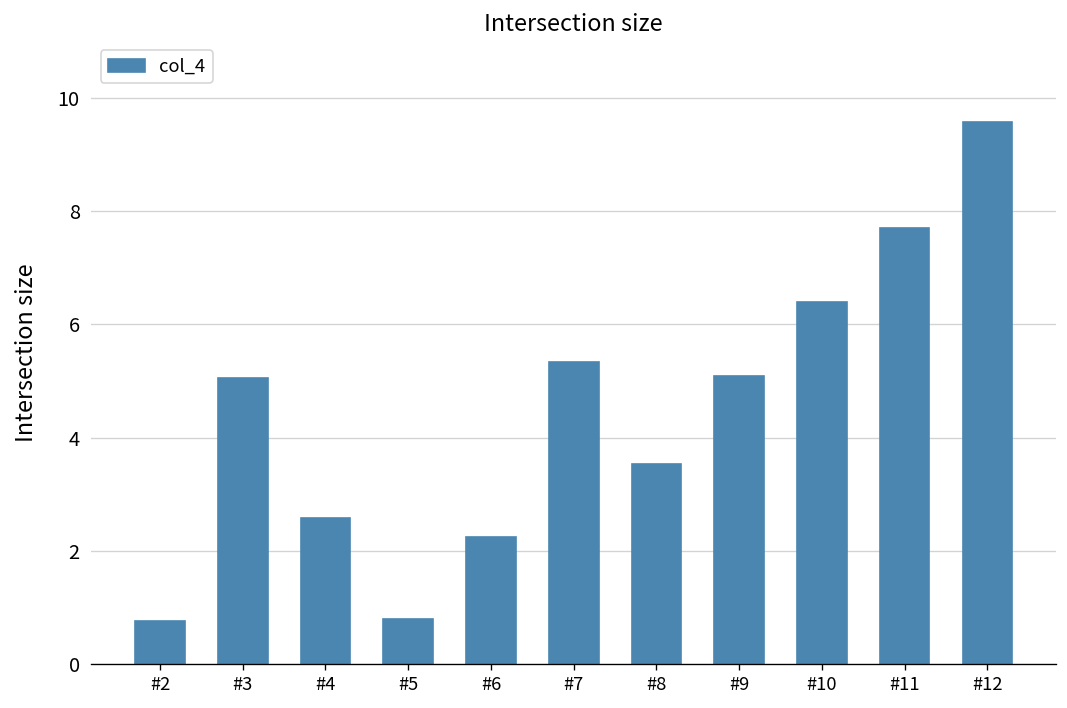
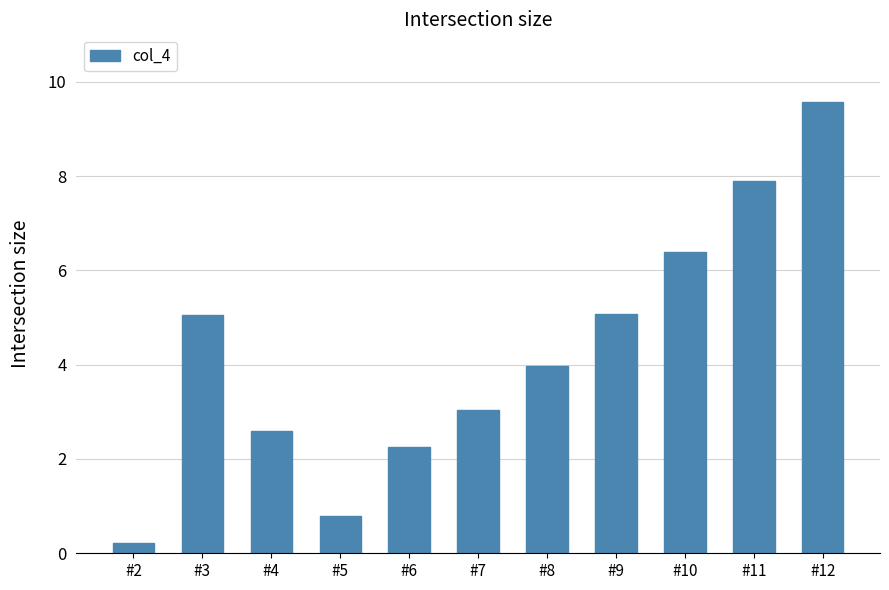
#2: 0.8 -> 0.2
#7: 5.3 -> 3.0
#8: 3.5 -> 4.0
#11: 7.7 -> 7.9
